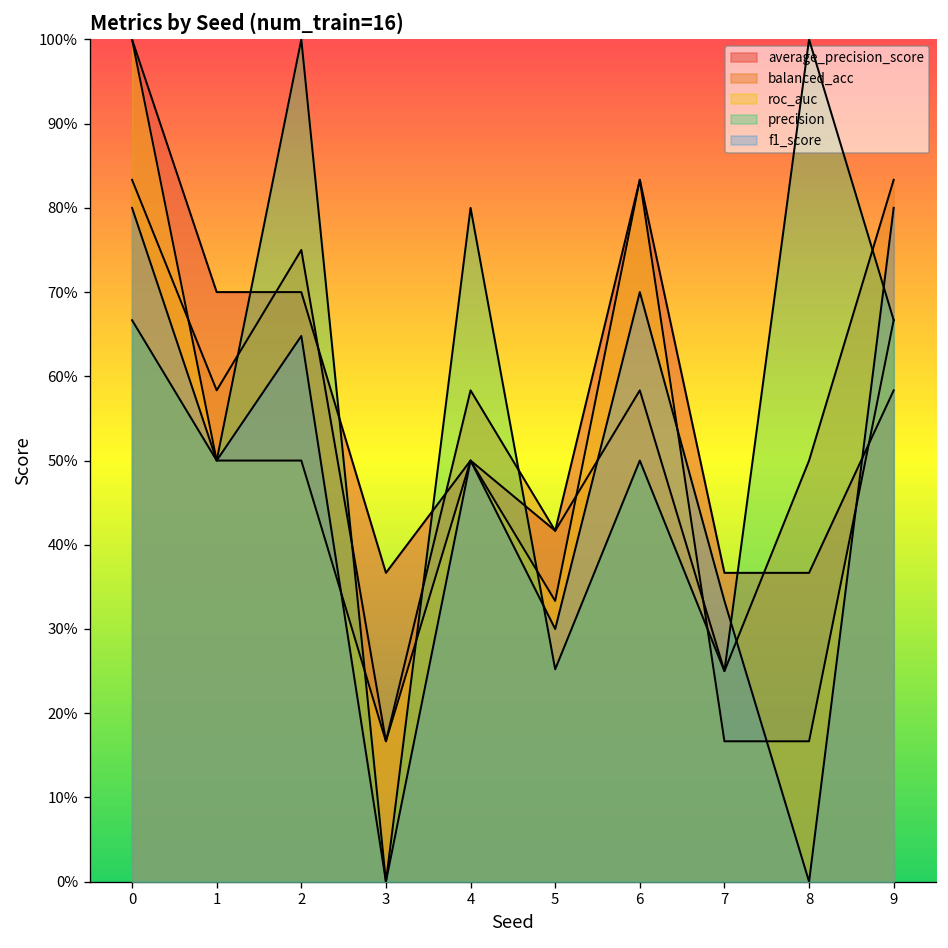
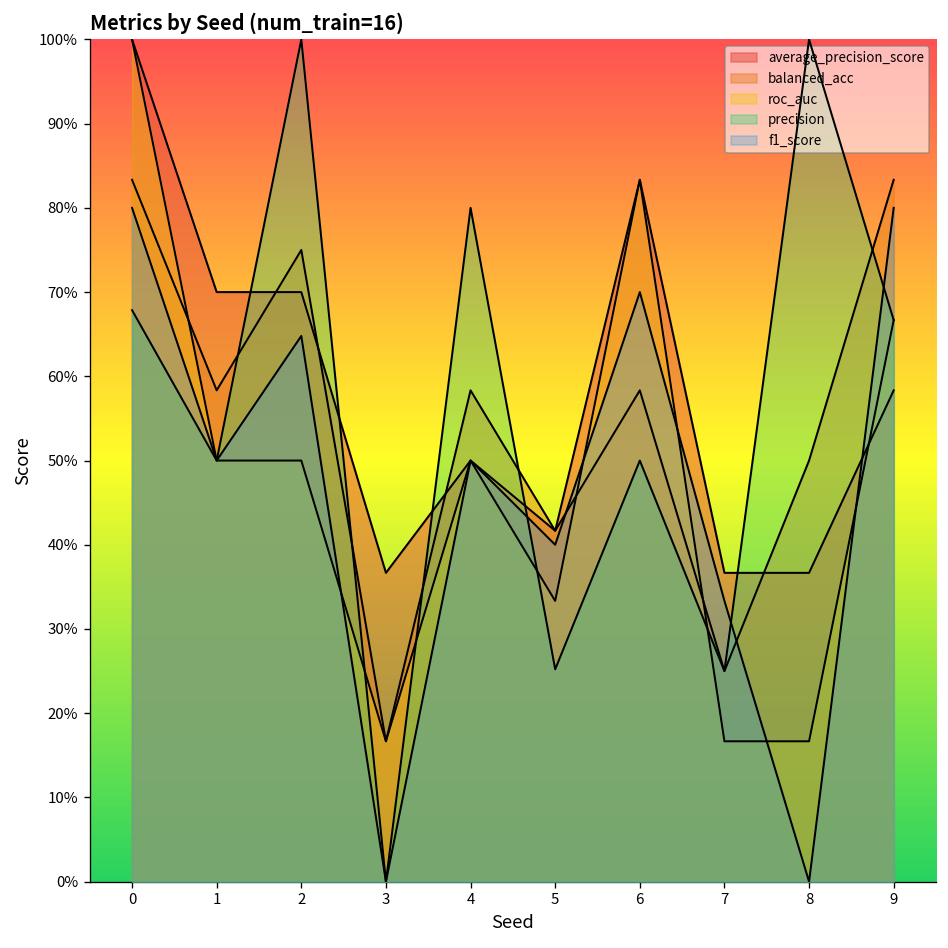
precision, 0: 67% -> 68%
f1_score, 5: 30% -> 40%
